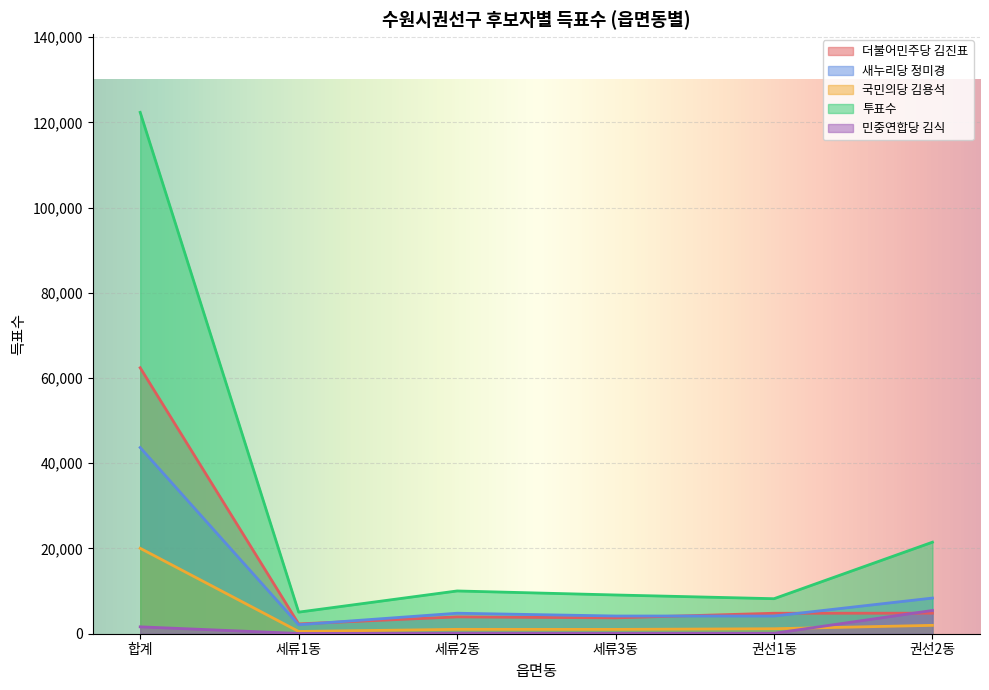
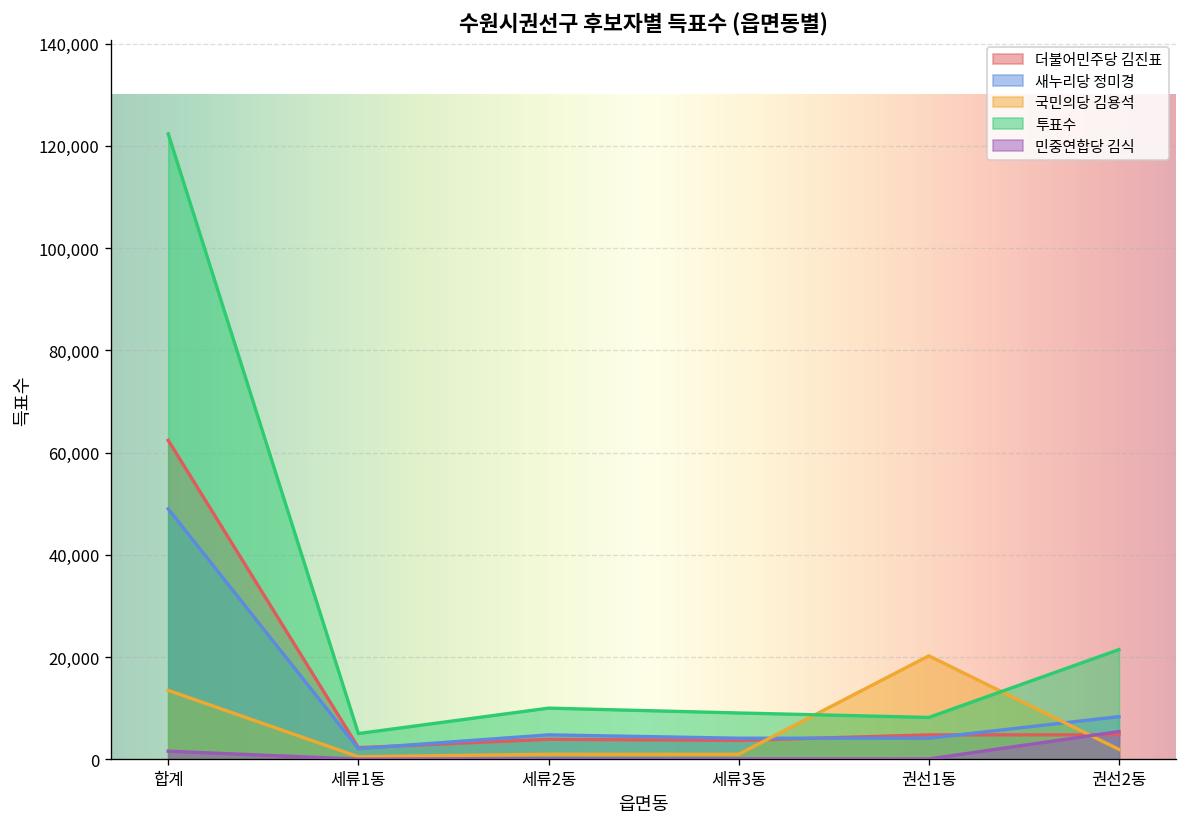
새누리당 정미경, 합계: 44,000 -> 49,000
국민의당 김용석, 합계: 20,000 -> 14,000
국민의당 김용석, 권선1동: 1,000 -> 20,000
